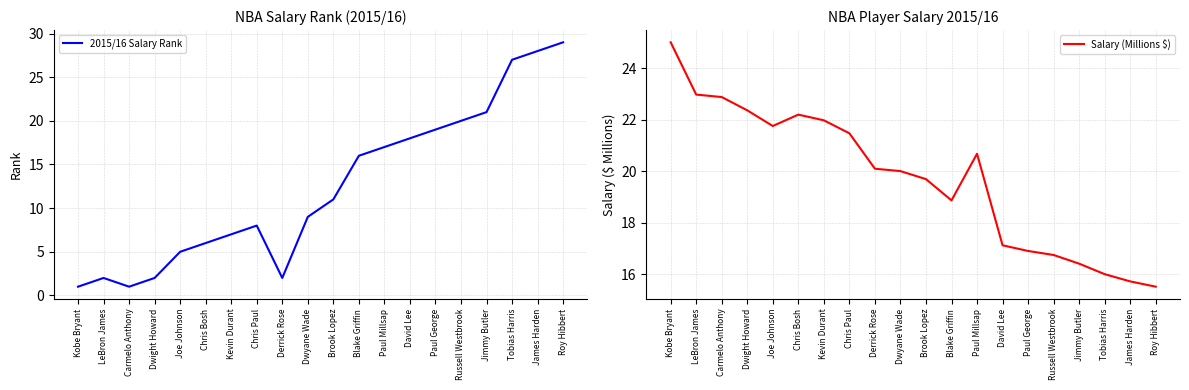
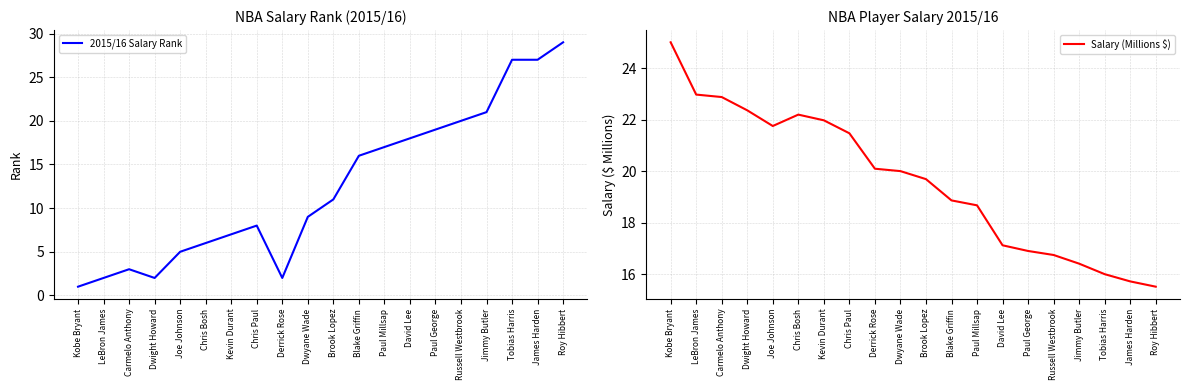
NBA Salary Rank (2015/16), Carmelo Anthony: 1 -> 3
NBA Salary Rank (2015/16), James Harden: 28 -> 27
NBA Player Salary 2015/16, Paul Millsap: 20.7 -> 18.7
